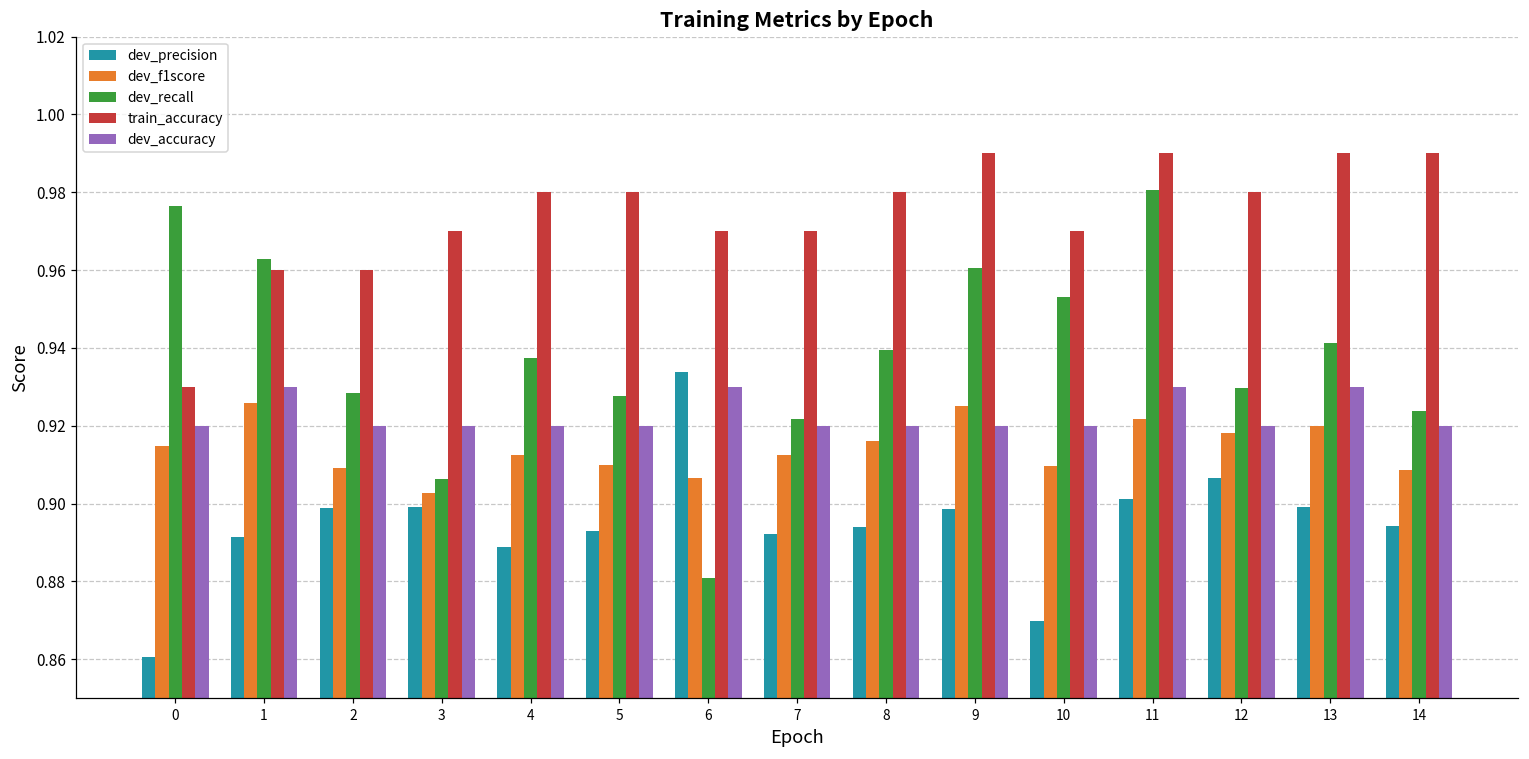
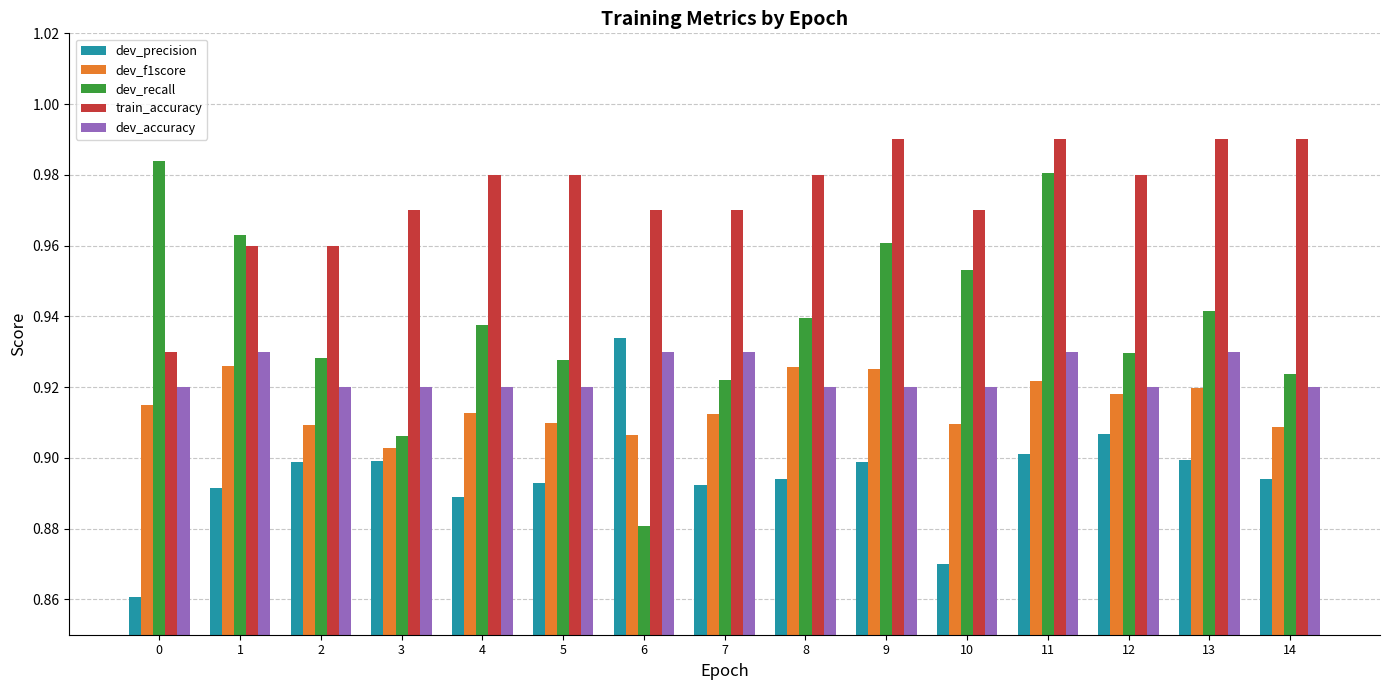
dev_recall, 0: 0.977 -> 0.984
dev_accuracy, 7: 0.92 -> 0.93
dev_f1score, 8: 0.916 -> 0.926
